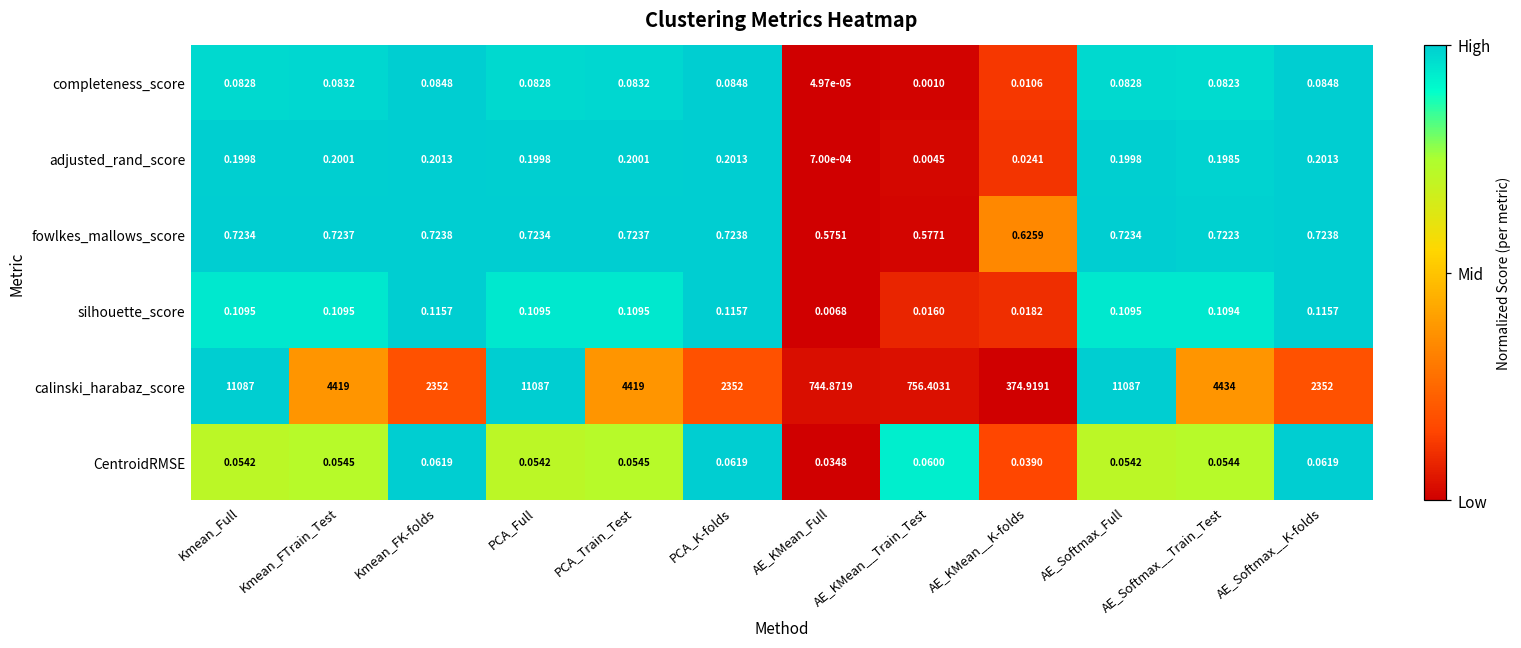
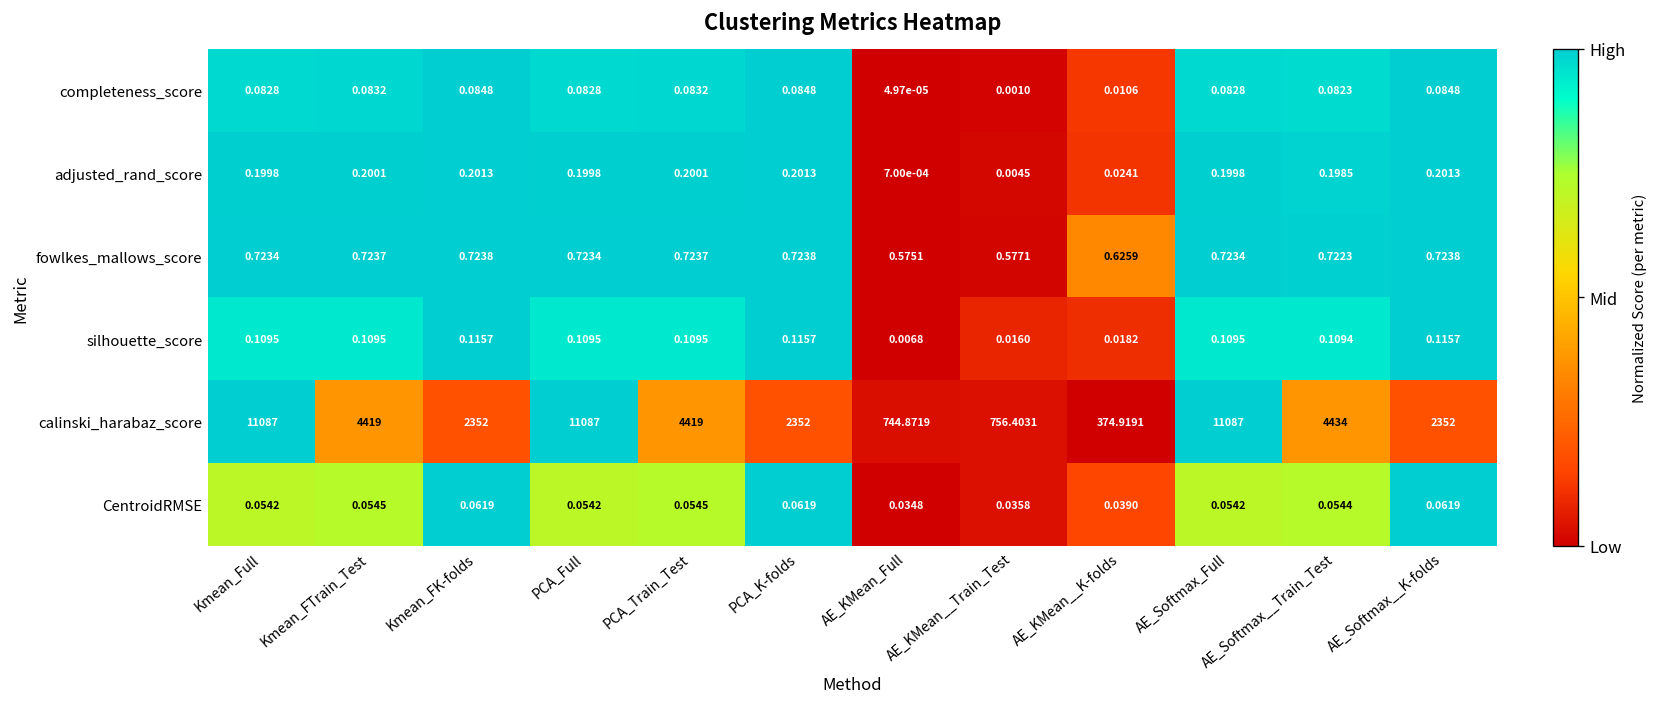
CentroidRMSE, AE_KMean__Train_Test: 0.0600 -> 0.0358
